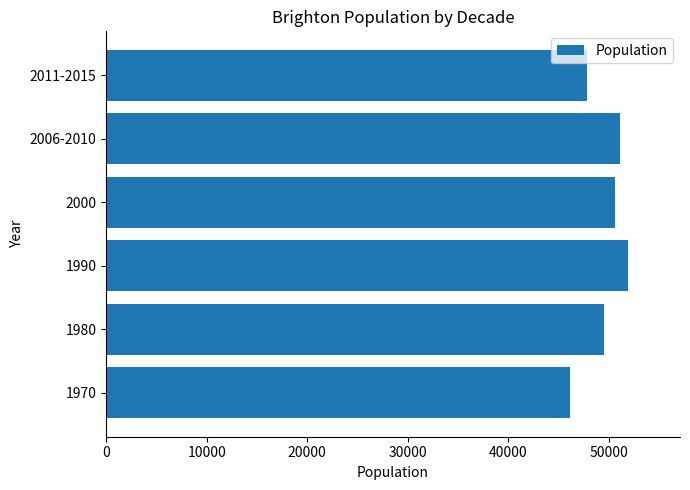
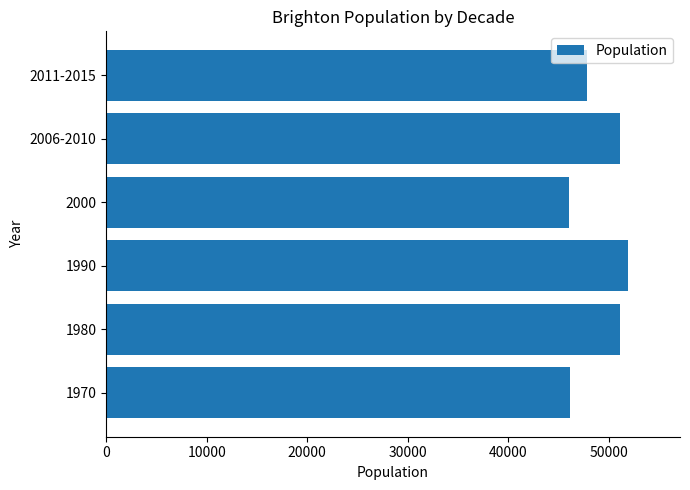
2000: 50600 -> 46100
1980: 49500 -> 51100
